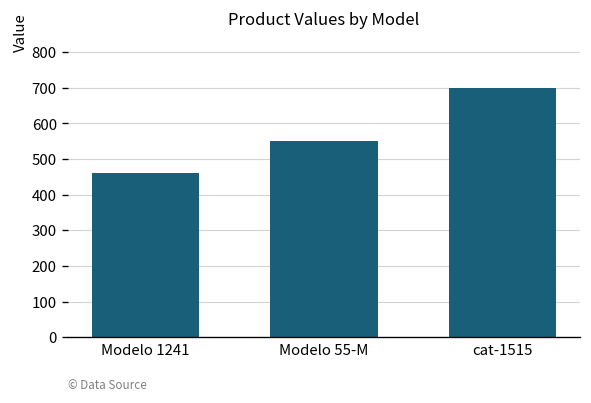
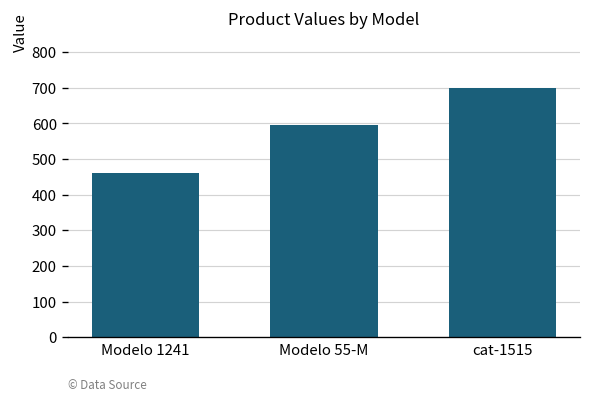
Modelo 55-M: 550 -> 600
